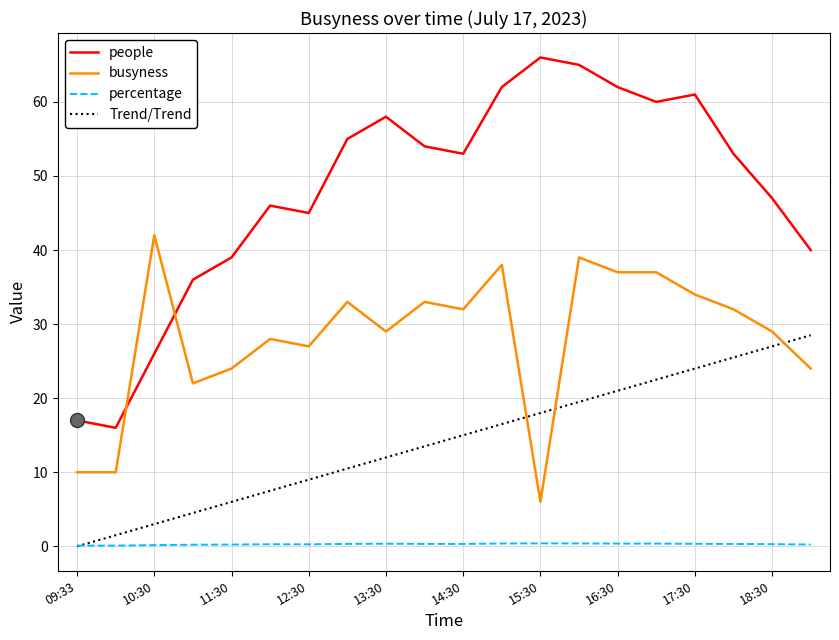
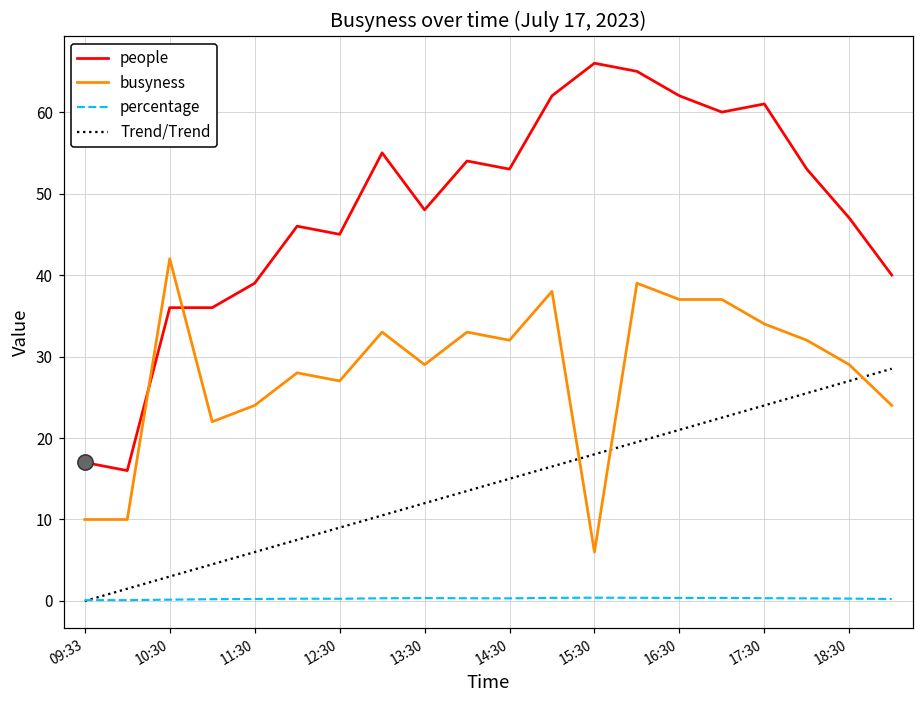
people, 10:30: 26 -> 36
people, 13:30: 58 -> 48
